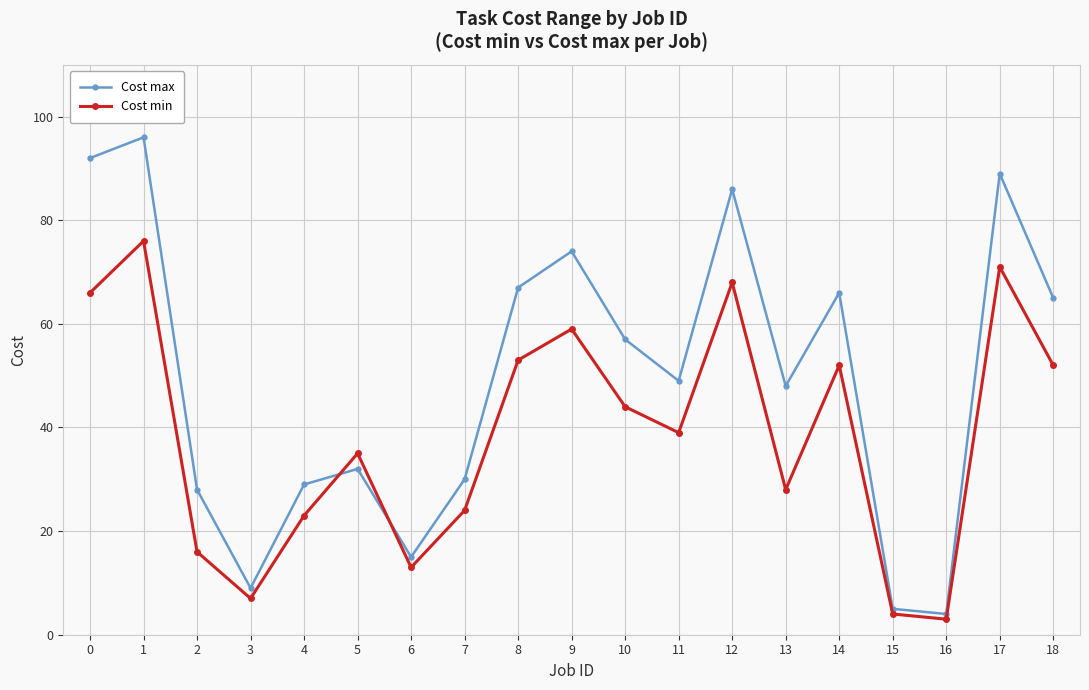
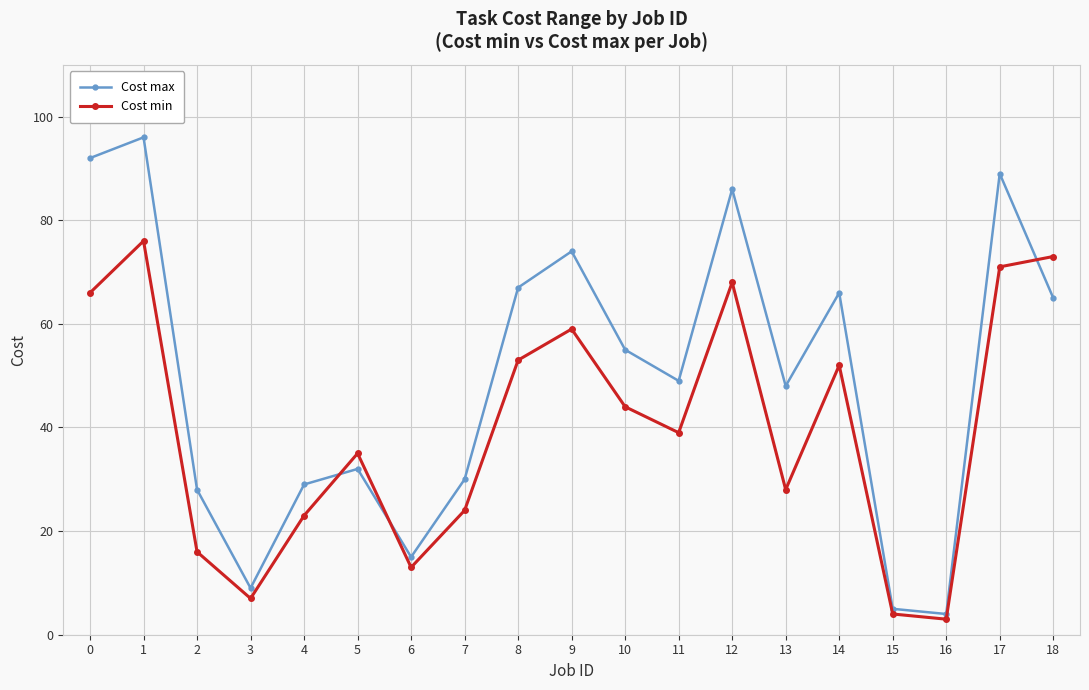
Cost max, 10: 57 -> 55
Cost min, 18: 52 -> 73
